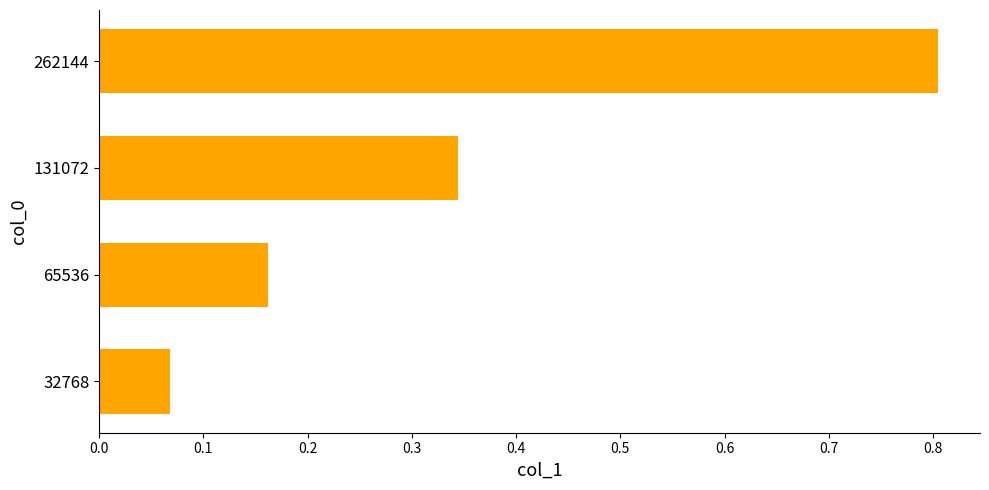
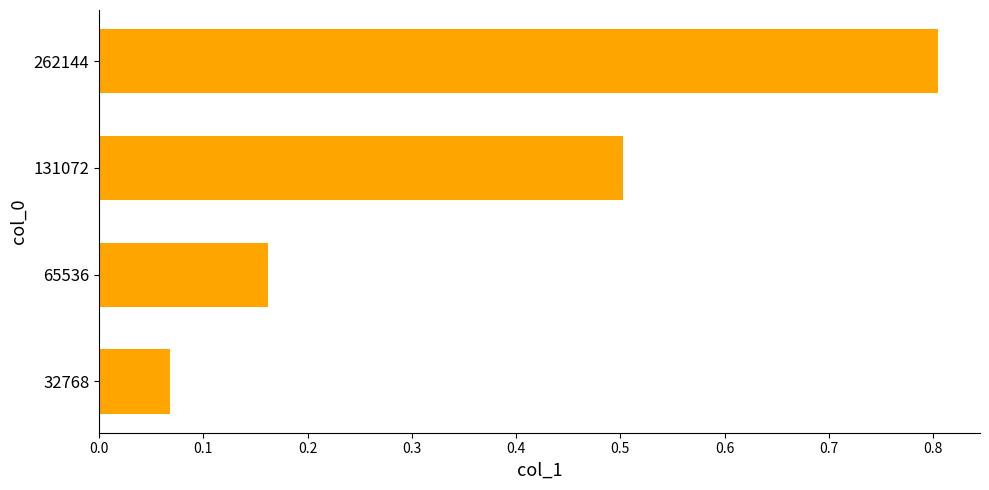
131072: 0.345 -> 0.503
